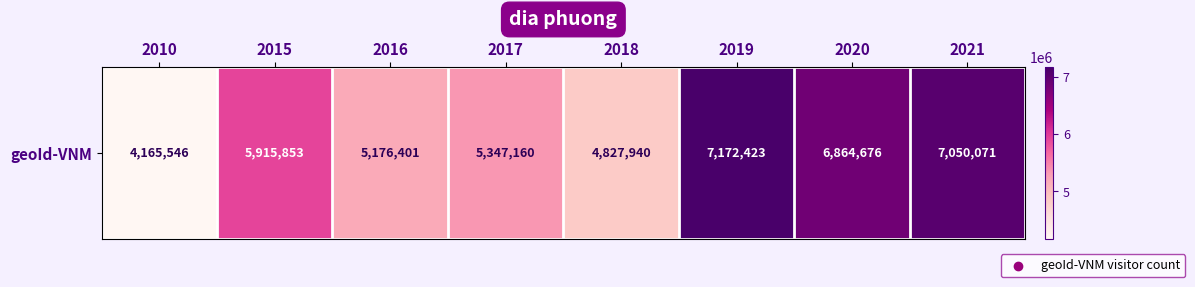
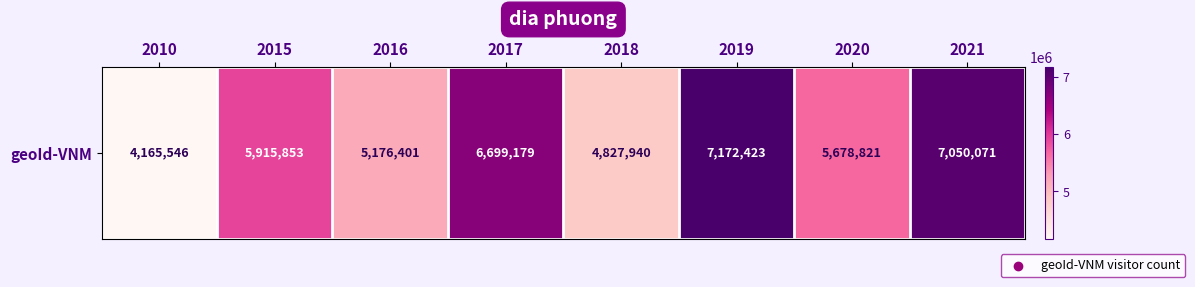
geoId-VNM, 2017: 5,347,160 -> 6,699,179
geoId-VNM, 2020: 6,864,676 -> 5,678,821
